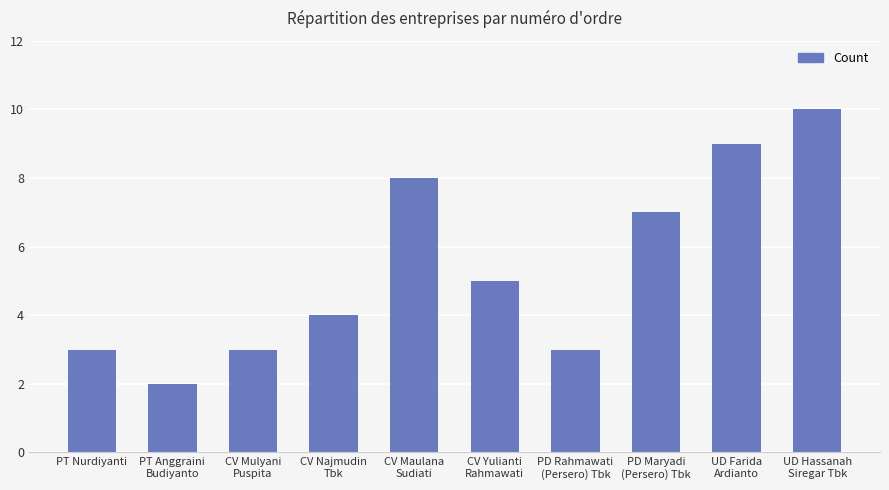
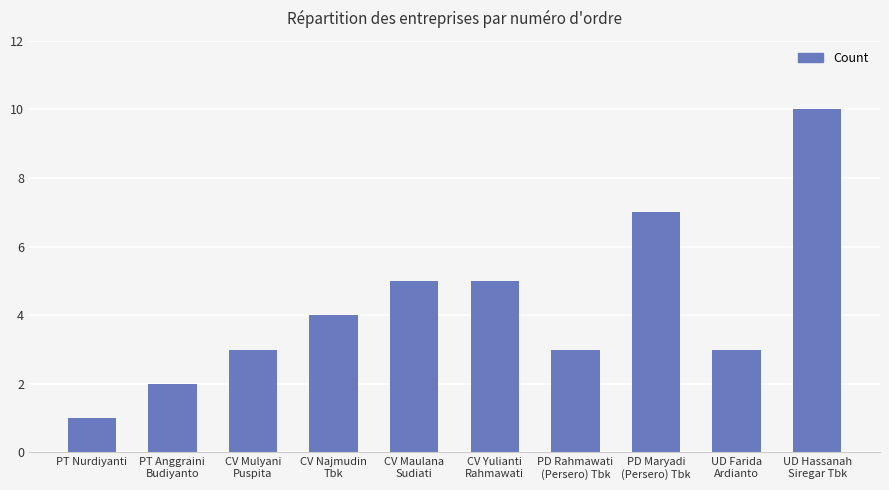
PT Nurdiyanti: 3 -> 1
CV Maulana Sudiati: 8 -> 5
UD Farida Ardianto: 9 -> 3
